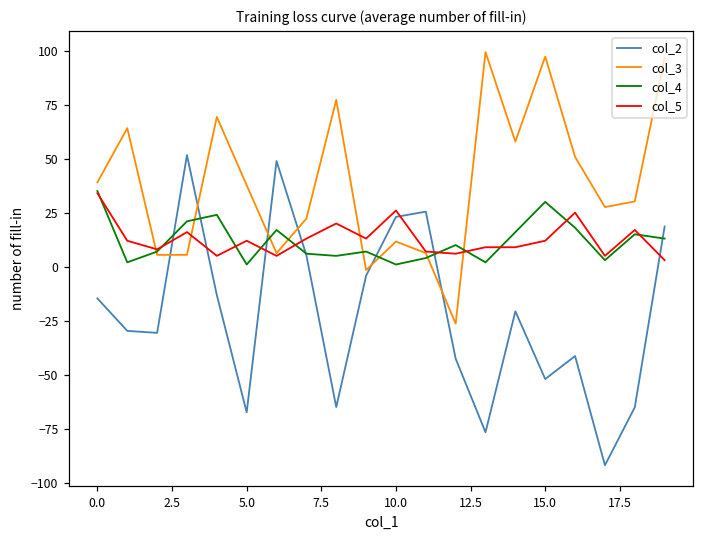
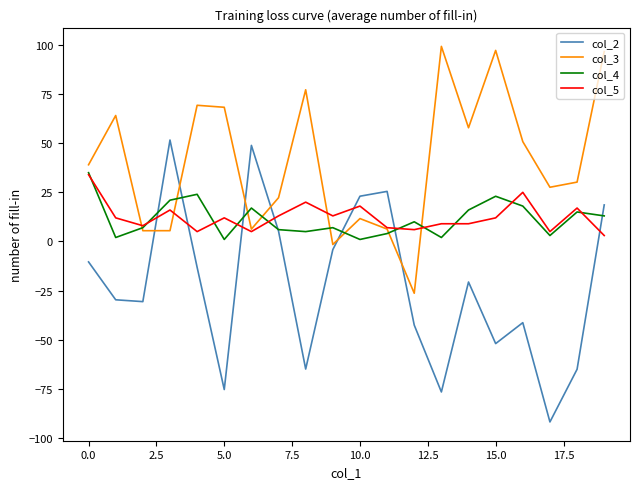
col_2, 0.0: -15 -> -10
col_2, 5.0: -67 -> -75
col_3, 5.0: 38 -> 68
col_5, 10.0: 26 -> 18
col_4, 15.0: 30 -> 23
